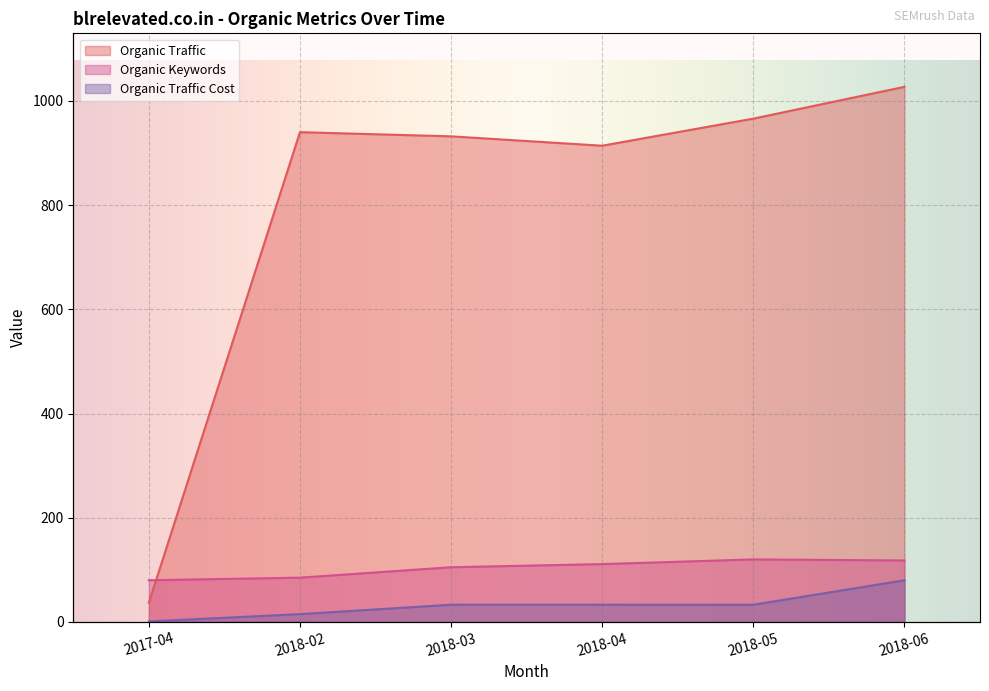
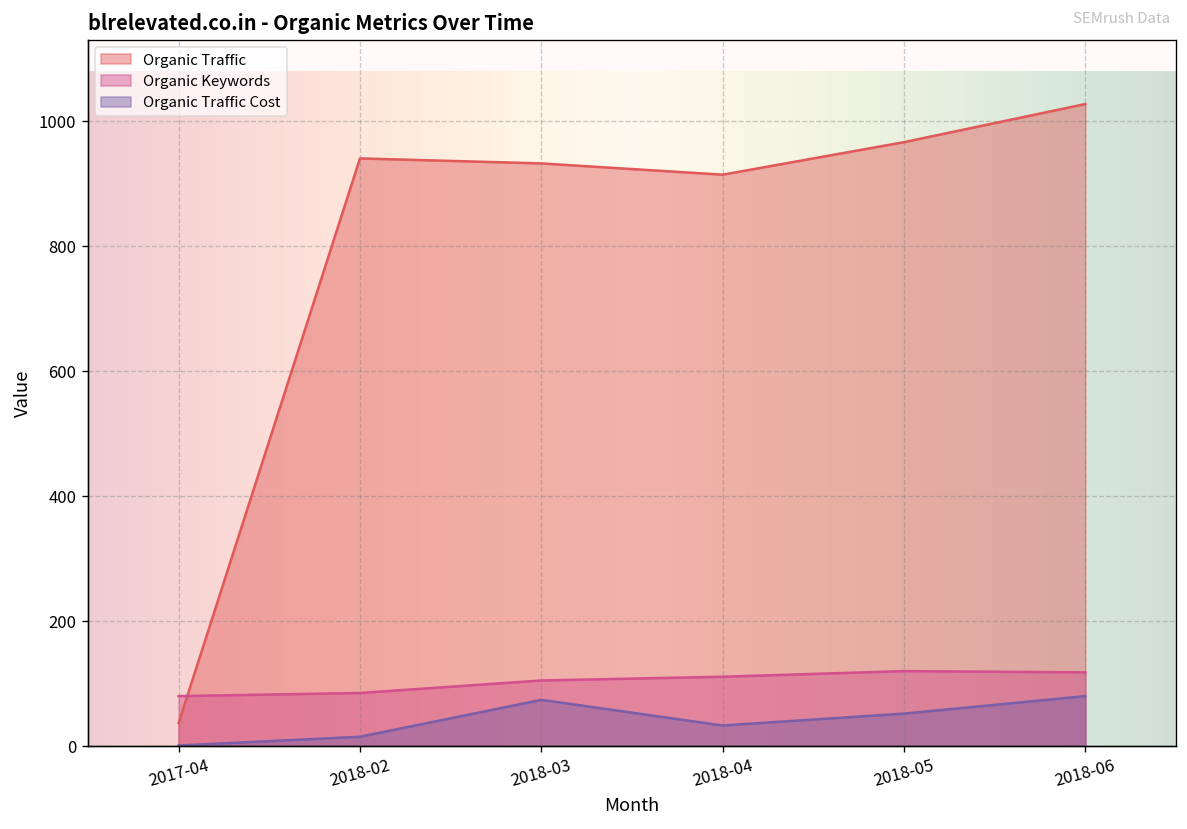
Organic Traffic Cost, 2018-03: 30 -> 70
Organic Traffic Cost, 2018-05: 30 -> 50
